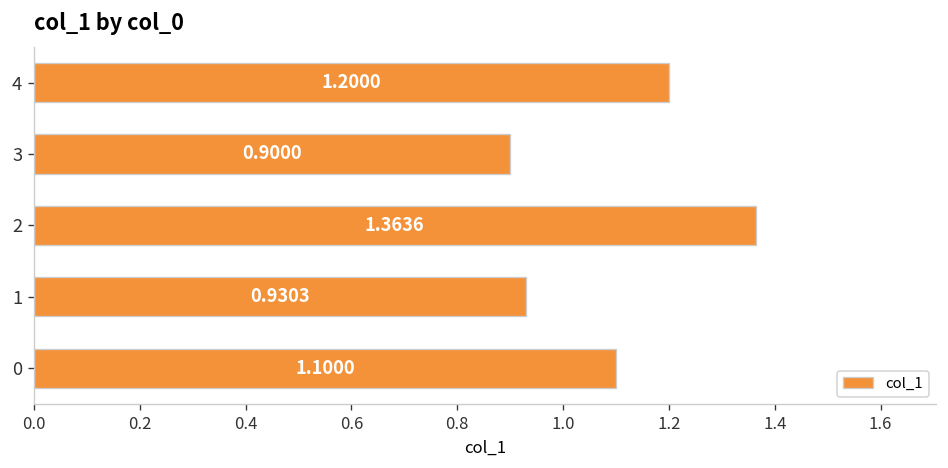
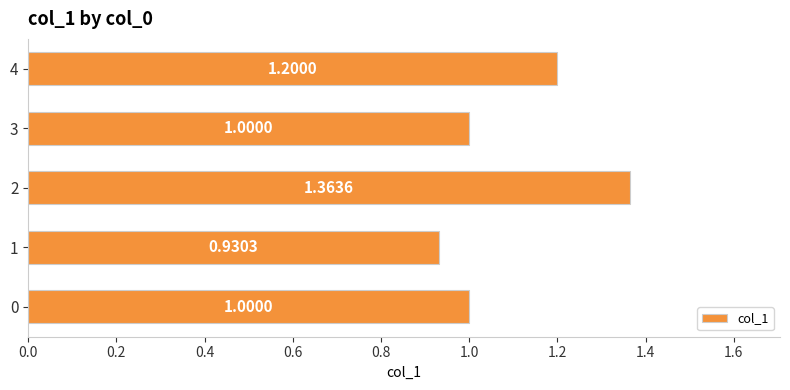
3: 0.9000 -> 1.0000
0: 1.1000 -> 1.0000
